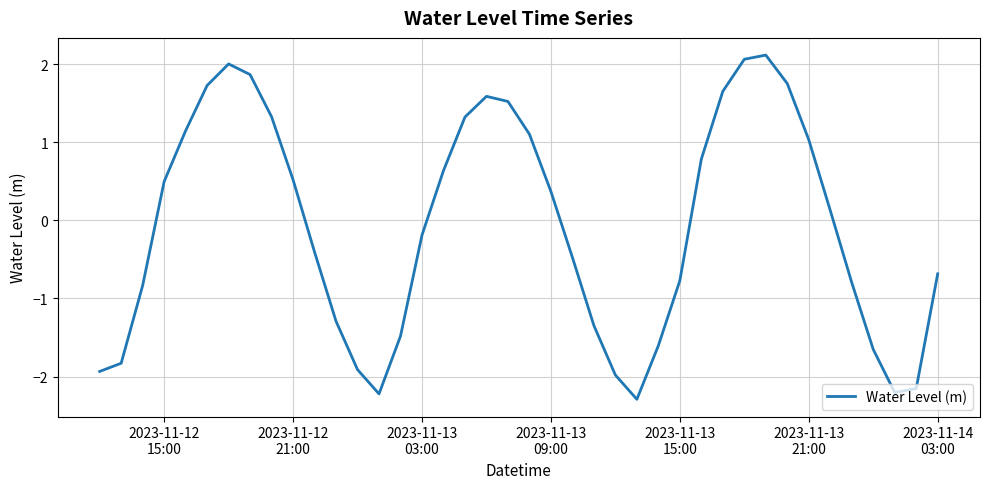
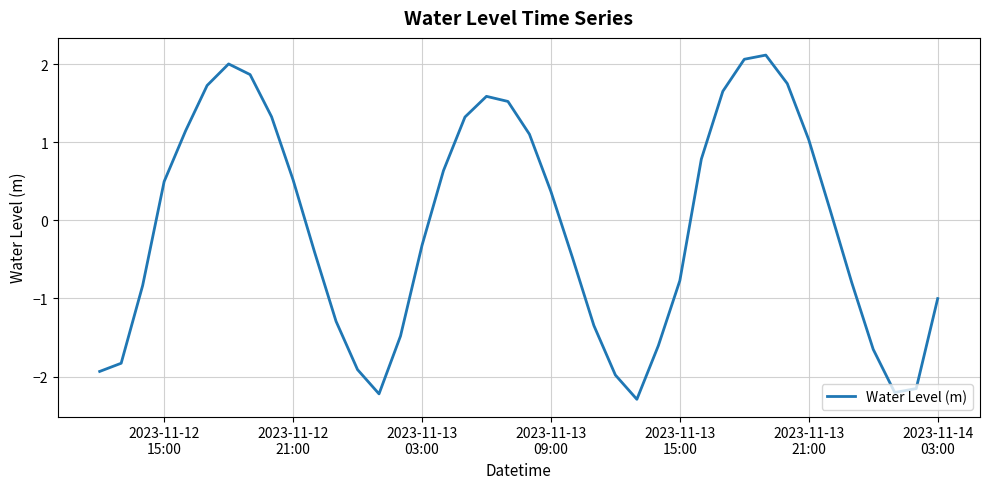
2023-11-13 03:00: -0.2 -> -0.3
2023-11-14 03:00: -0.7 -> -1.0
